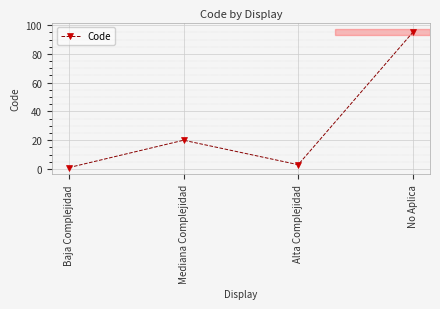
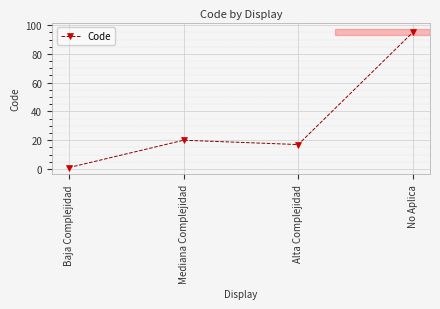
Alta Complejidad: 3 -> 17
